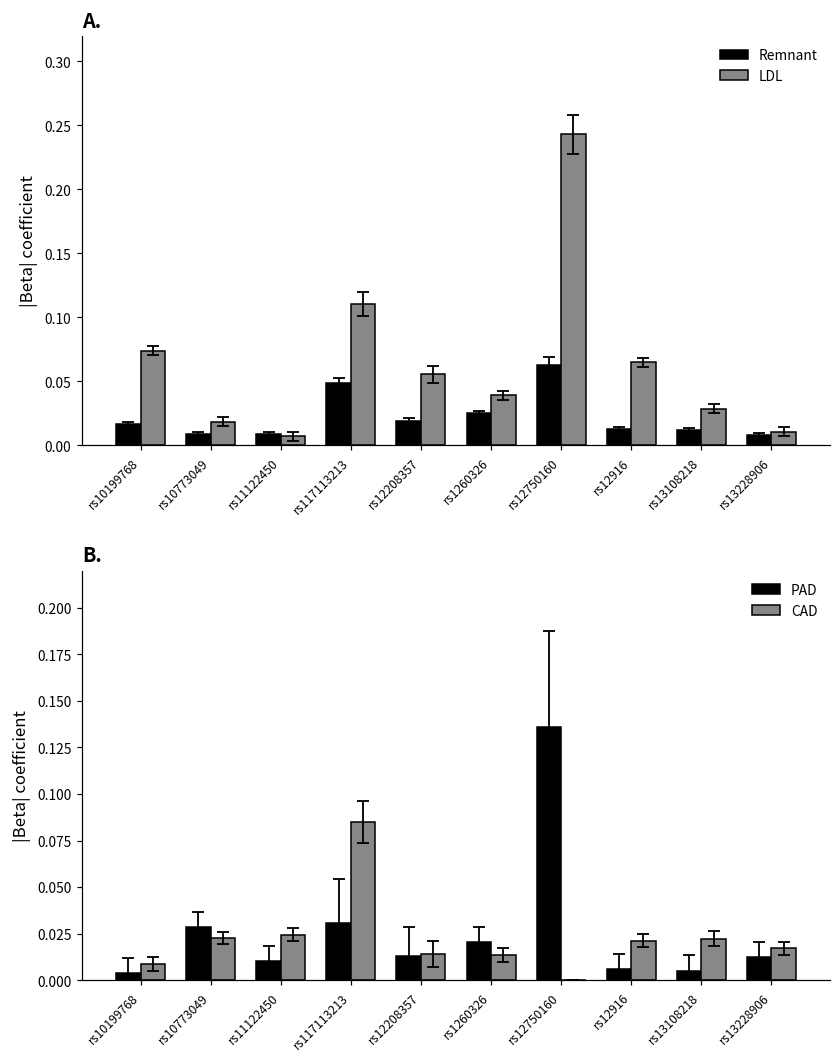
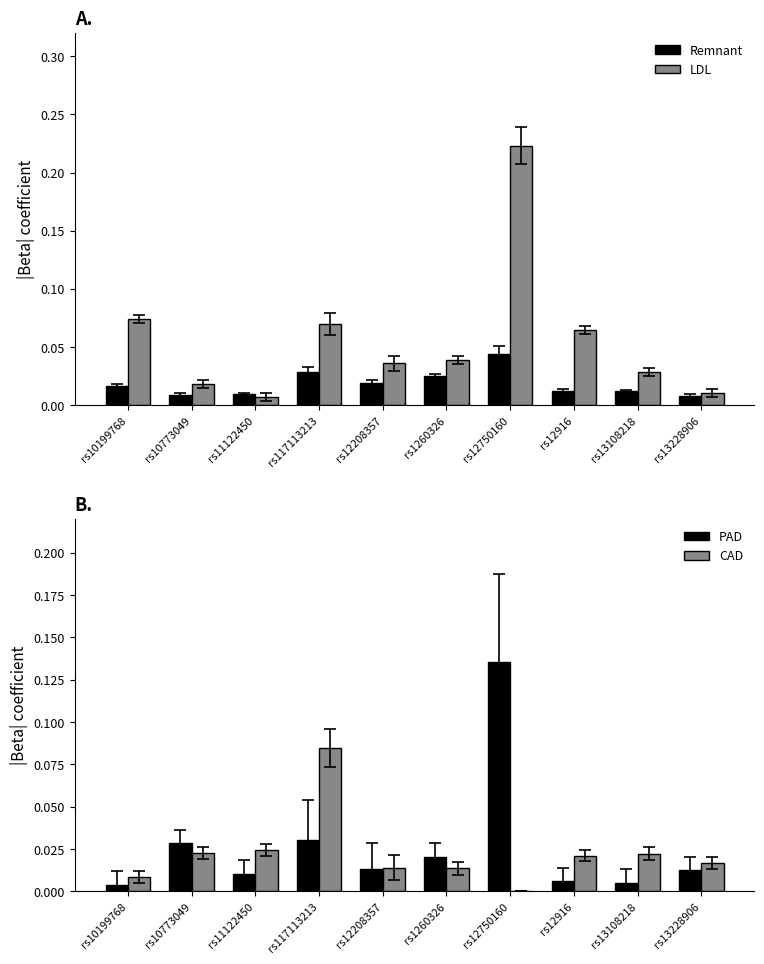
A., Remnant, rs117113213: 0.049 -> 0.029
A., LDL, rs117113213: 0.111 -> 0.070
A., LDL, rs12208357: 0.056 -> 0.036
A., Remnant, rs12750160: 0.063 -> 0.044
A., LDL, rs12750160: 0.243 -> 0.223
